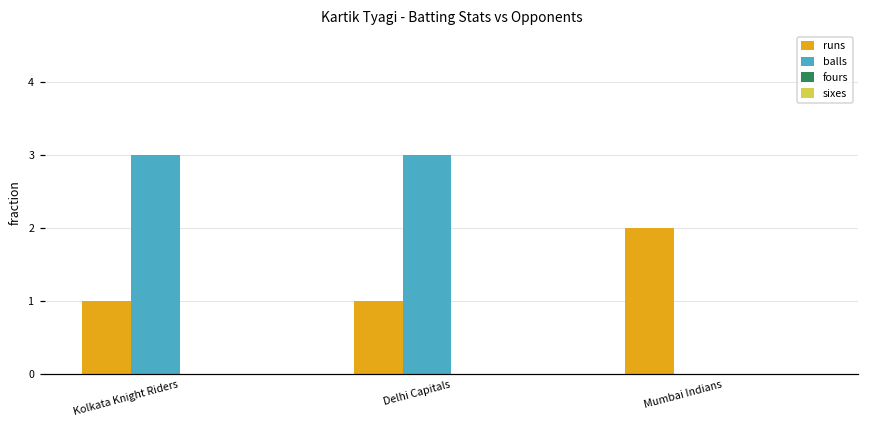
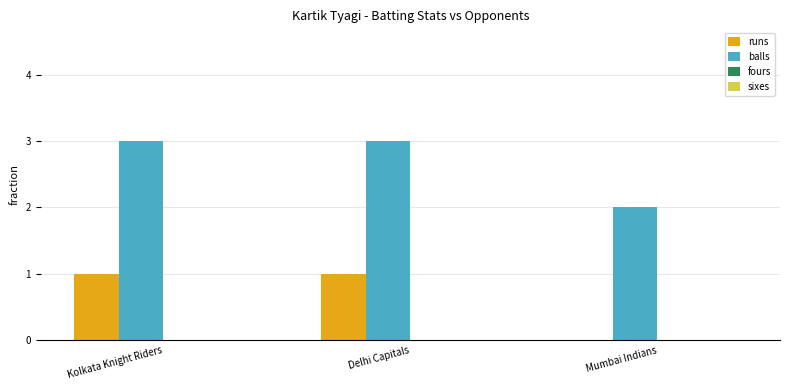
runs, Mumbai Indians: 2 -> 0
balls, Mumbai Indians: 0 -> 2
